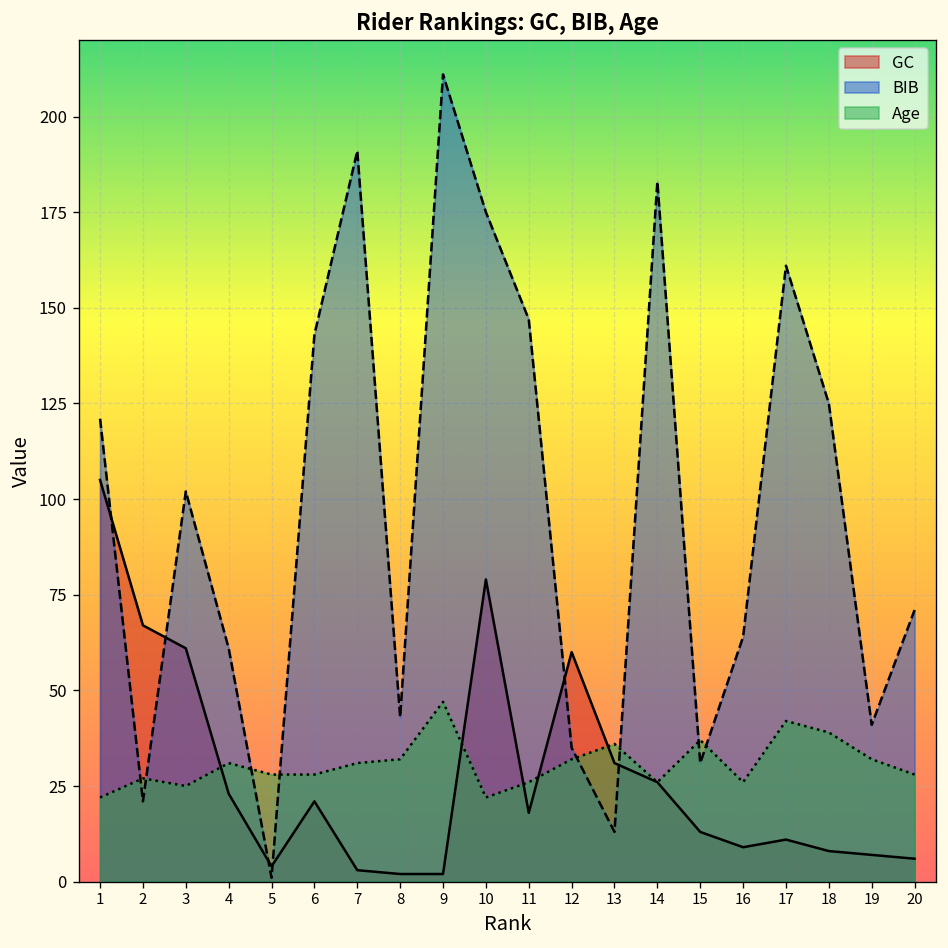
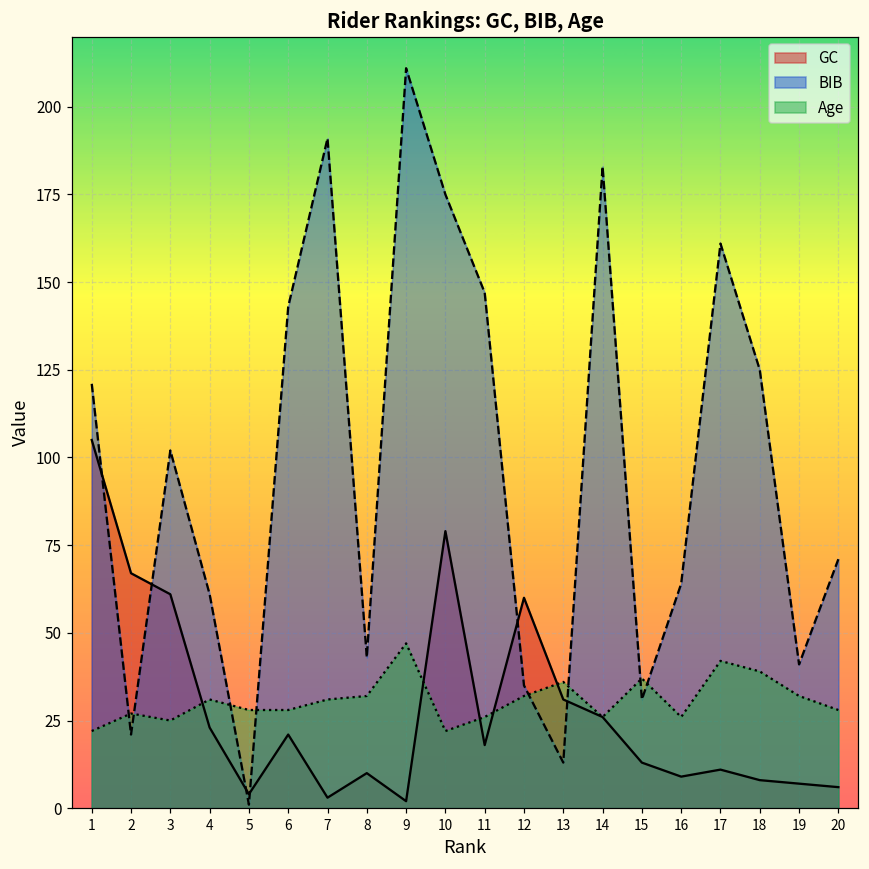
GC, 8: 2 -> 10
